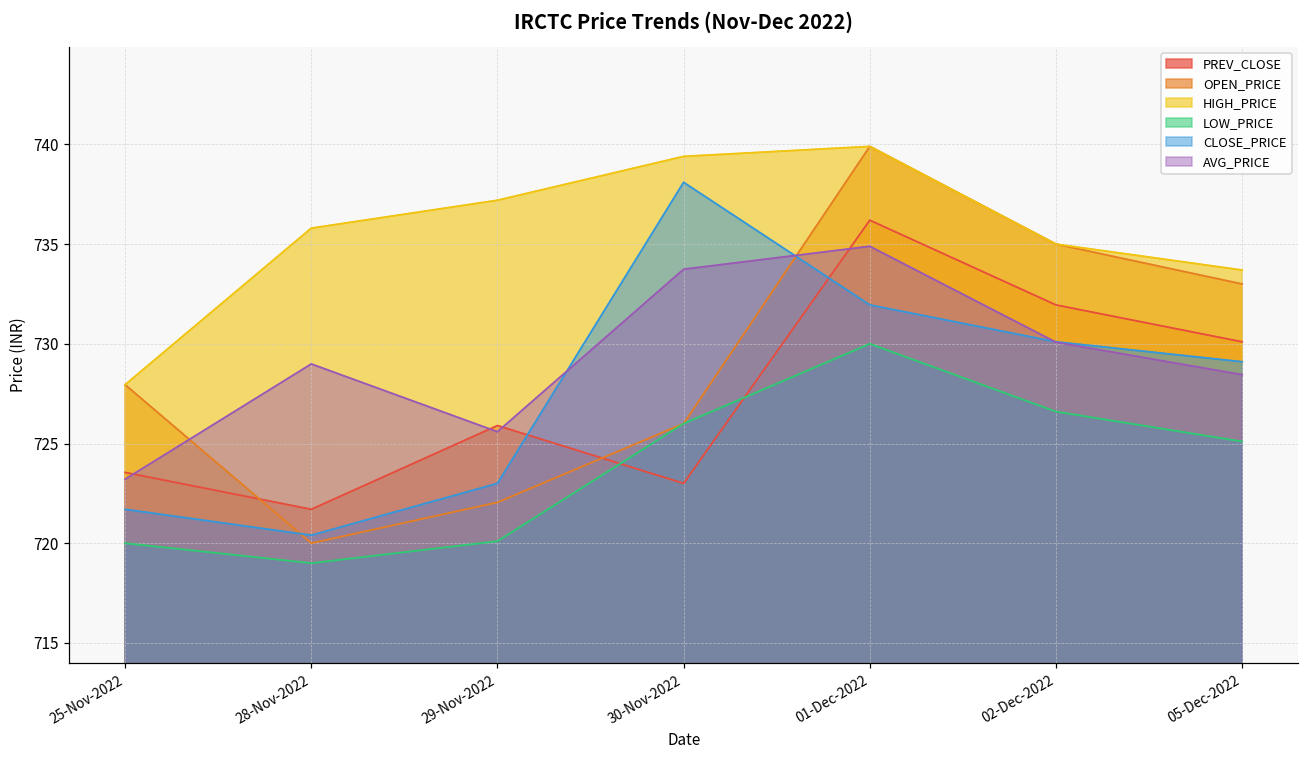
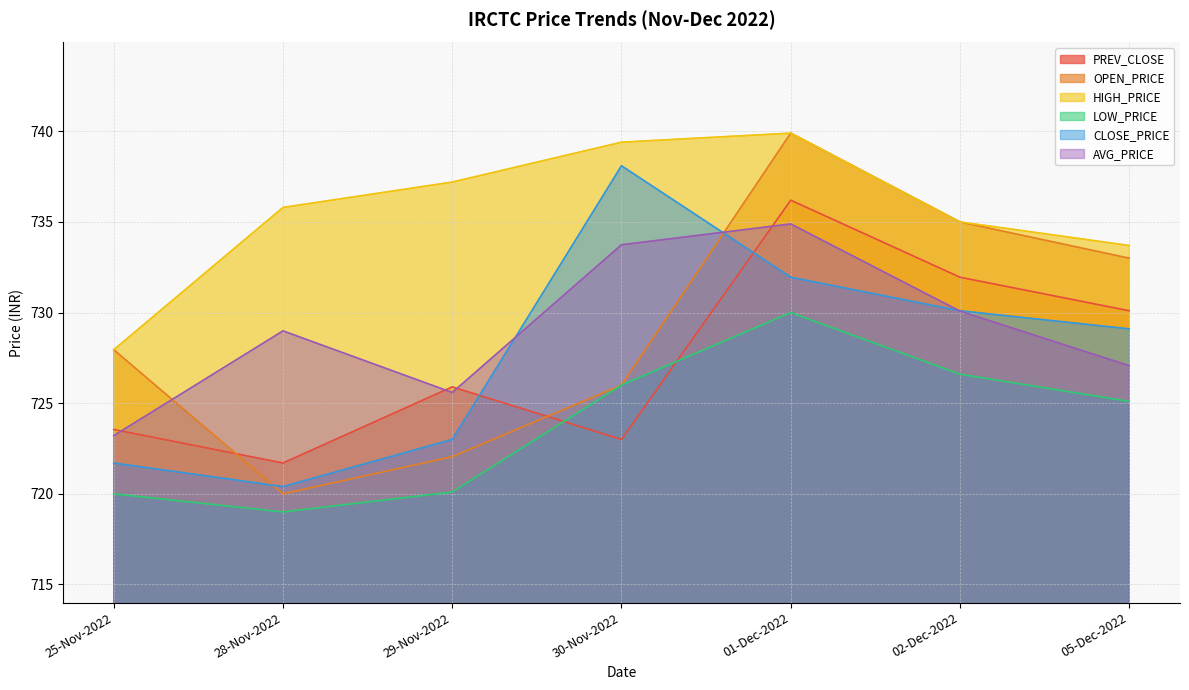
AVG_PRICE, 05-Dec-2022: 728.5 -> 727.1
